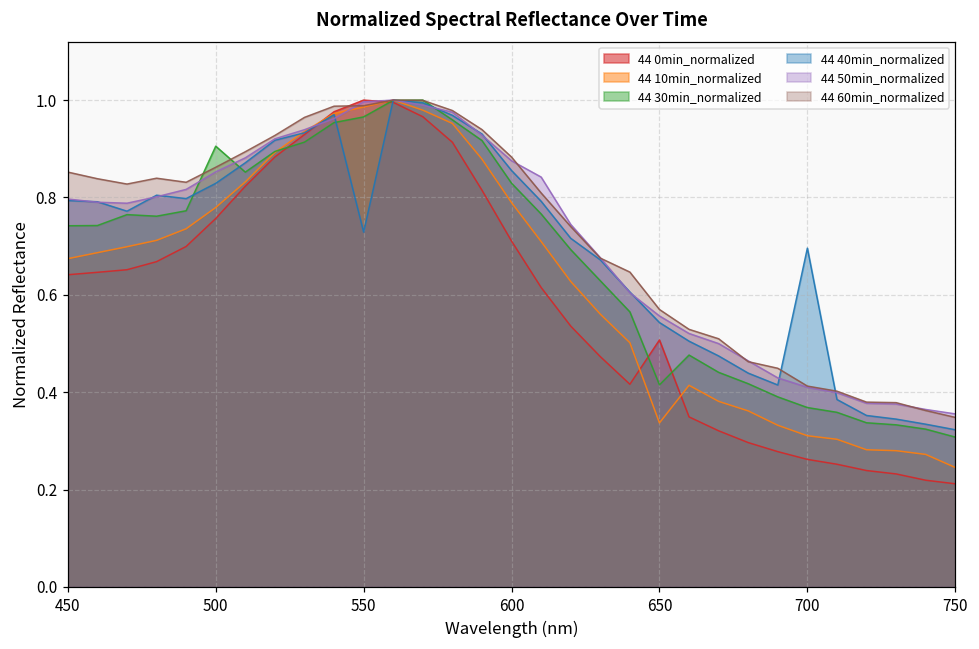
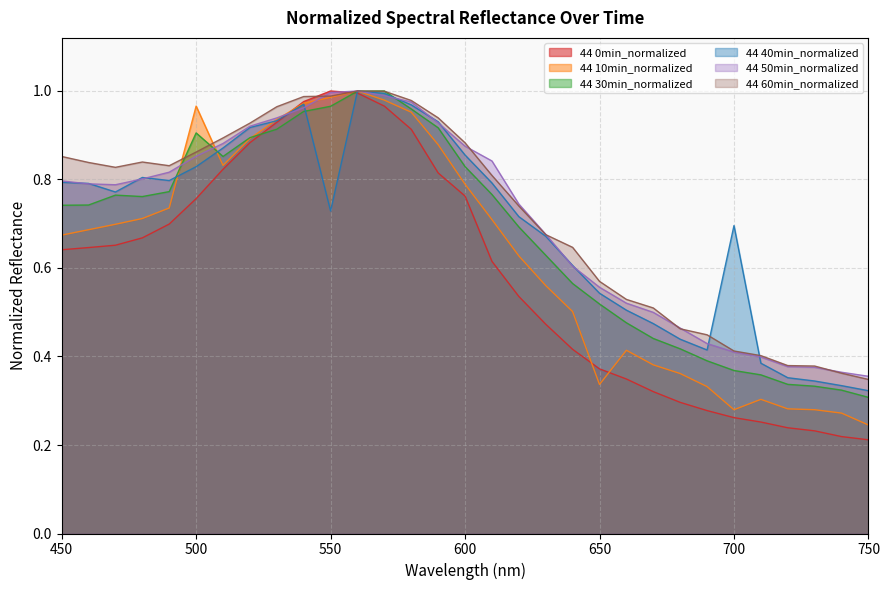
44 10min_normalized, 500: 0.78 -> 0.97
44 0min_normalized, 600: 0.71 -> 0.76
44 0min_normalized, 650: 0.51 -> 0.37
44 30min_normalized, 650: 0.42 -> 0.52
44 10min_normalized, 700: 0.31 -> 0.28
